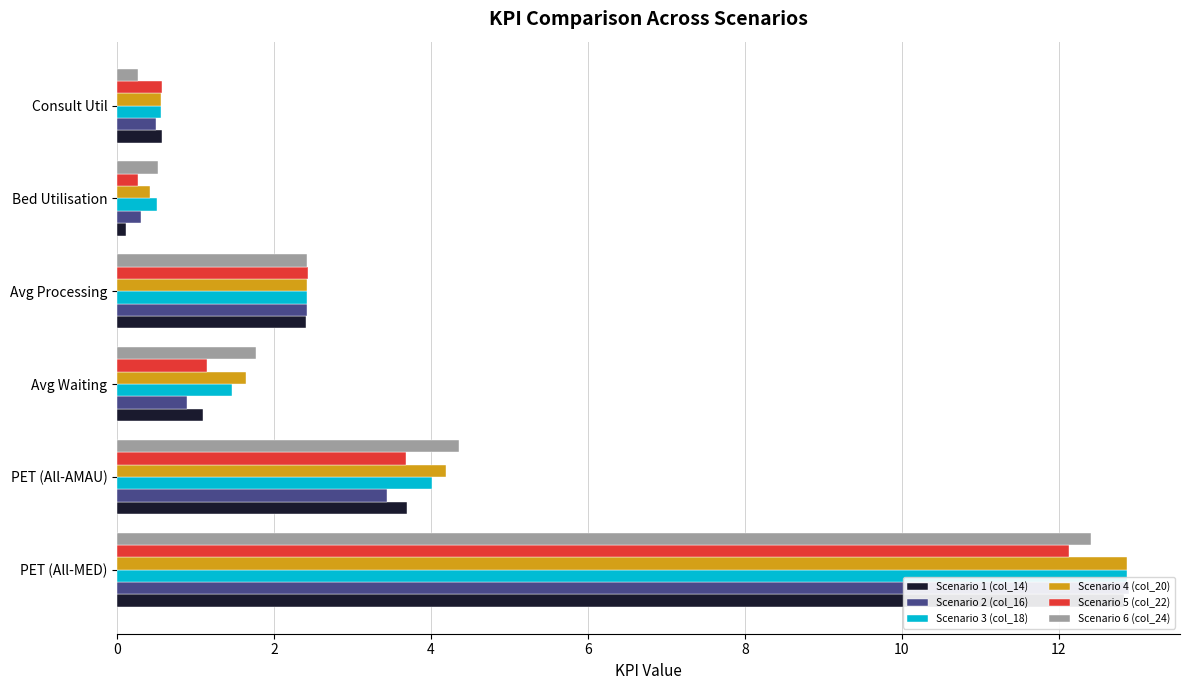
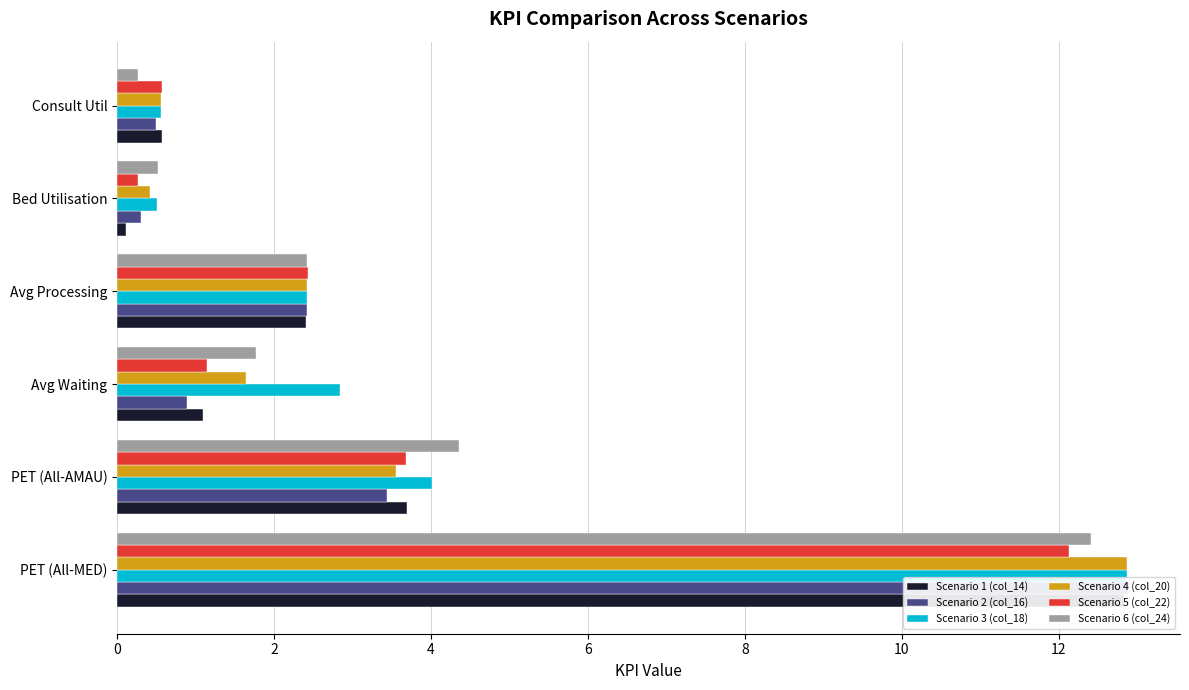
Scenario 3 (col_18), Avg Waiting: 1.5 -> 2.8
Scenario 4 (col_20), PET (All-AMAU): 4.2 -> 3.6
